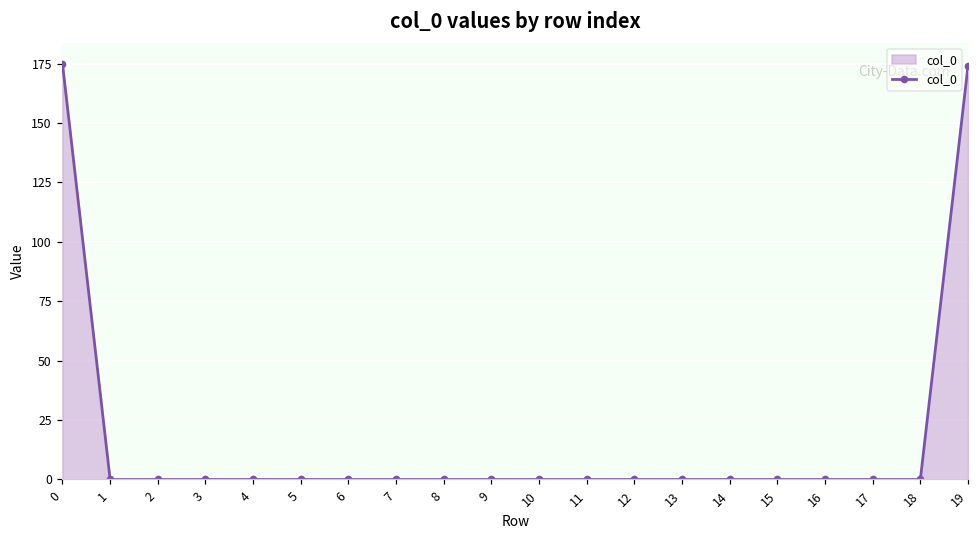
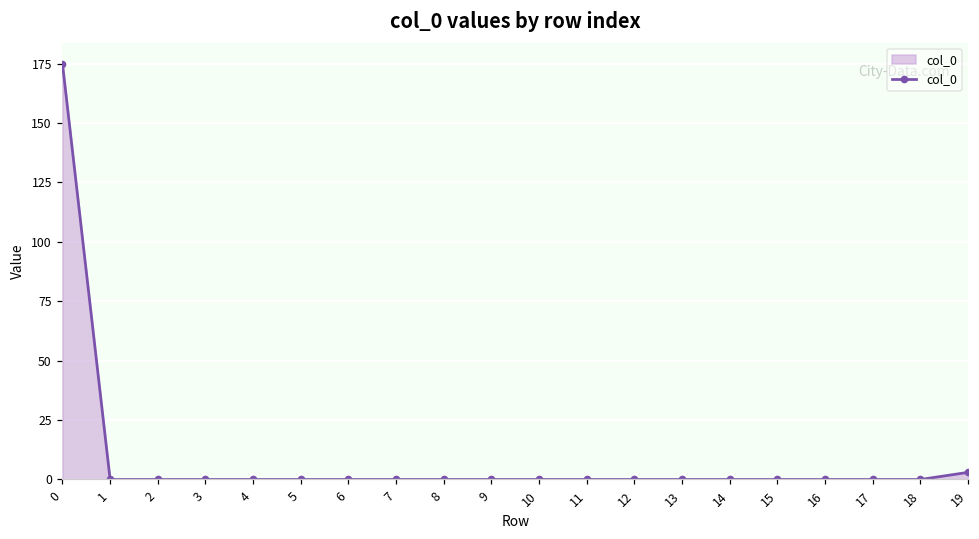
19: 174 -> 3
